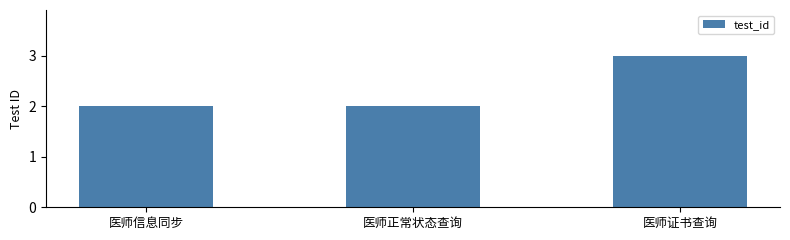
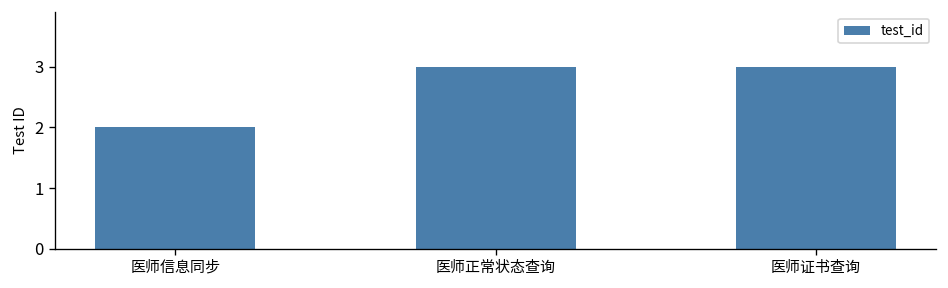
医师正常状态查询: 2 -> 3
